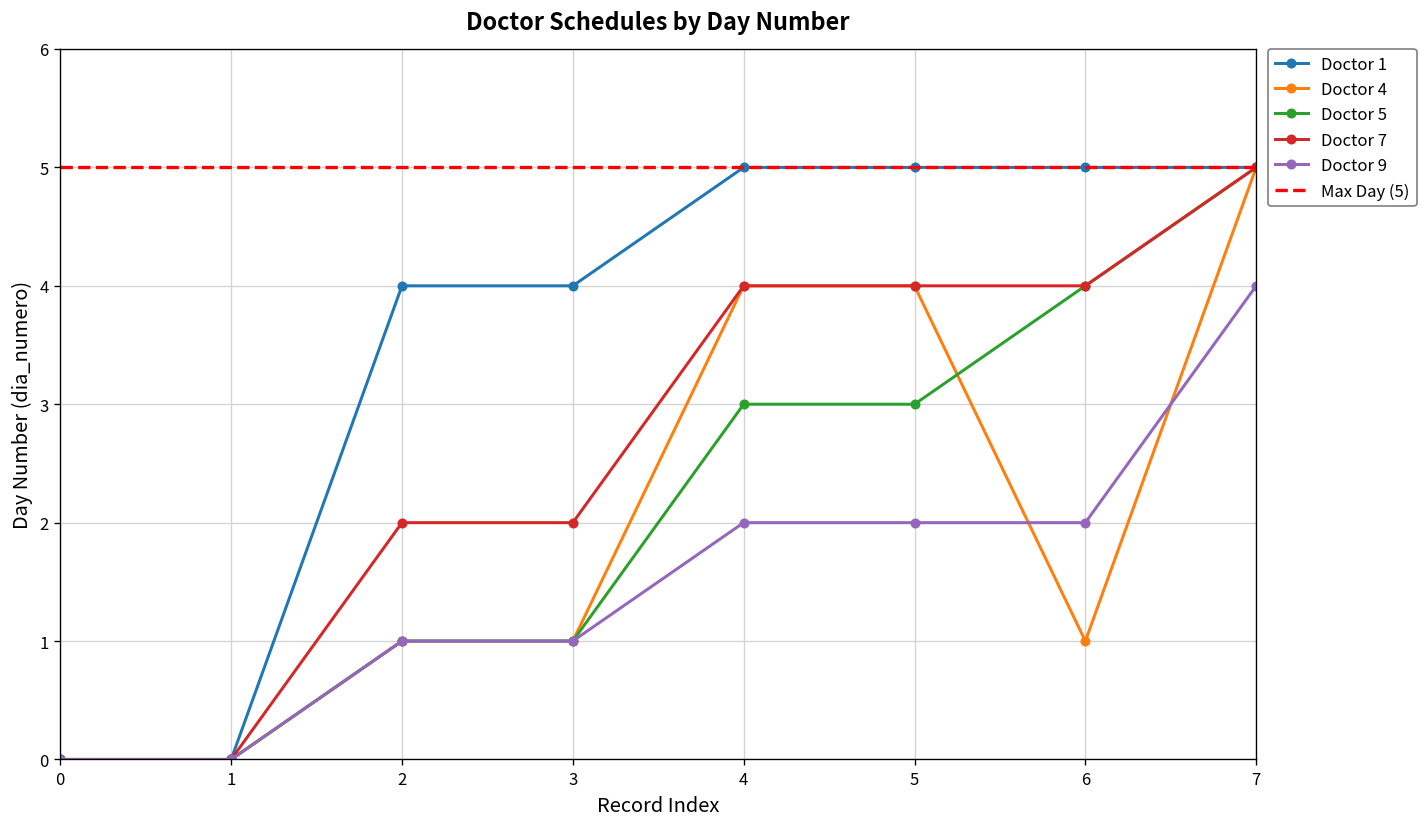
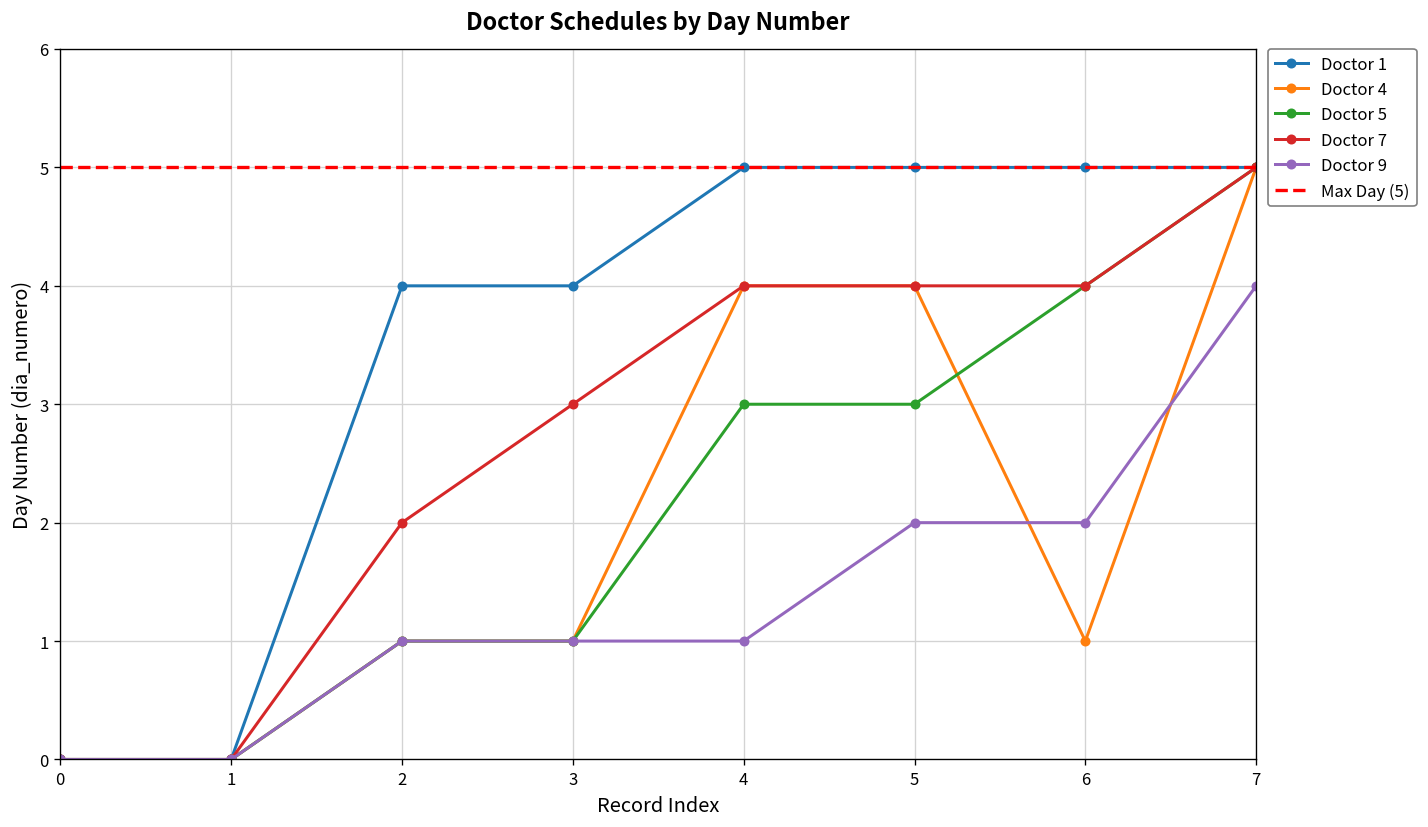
Doctor 7, 3: 2 -> 3
Doctor 9, 4: 2 -> 1
